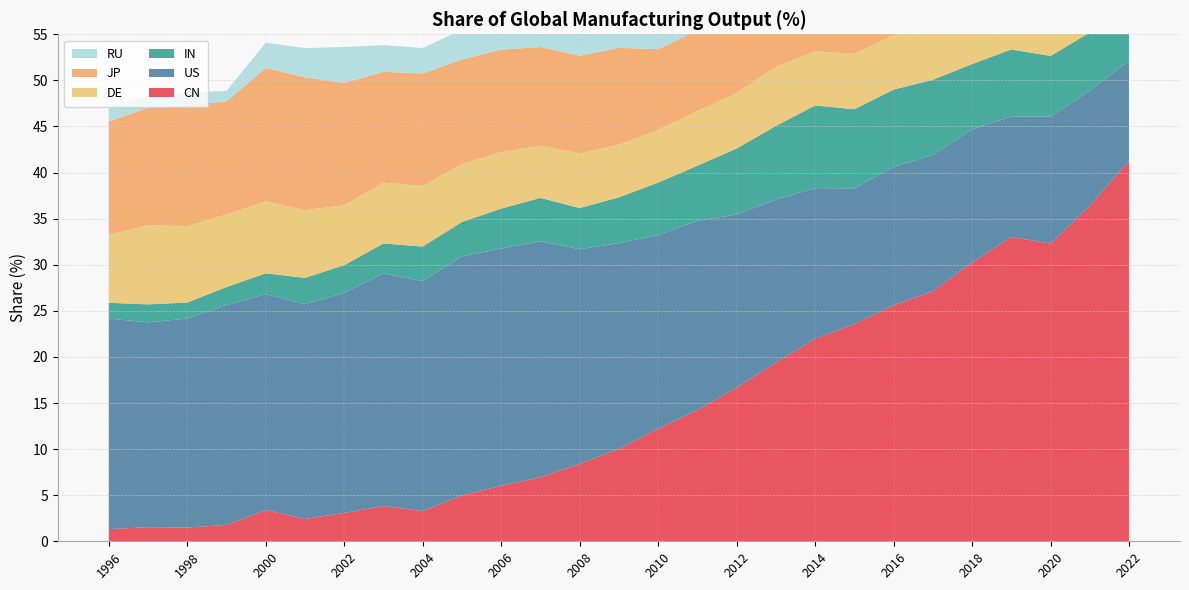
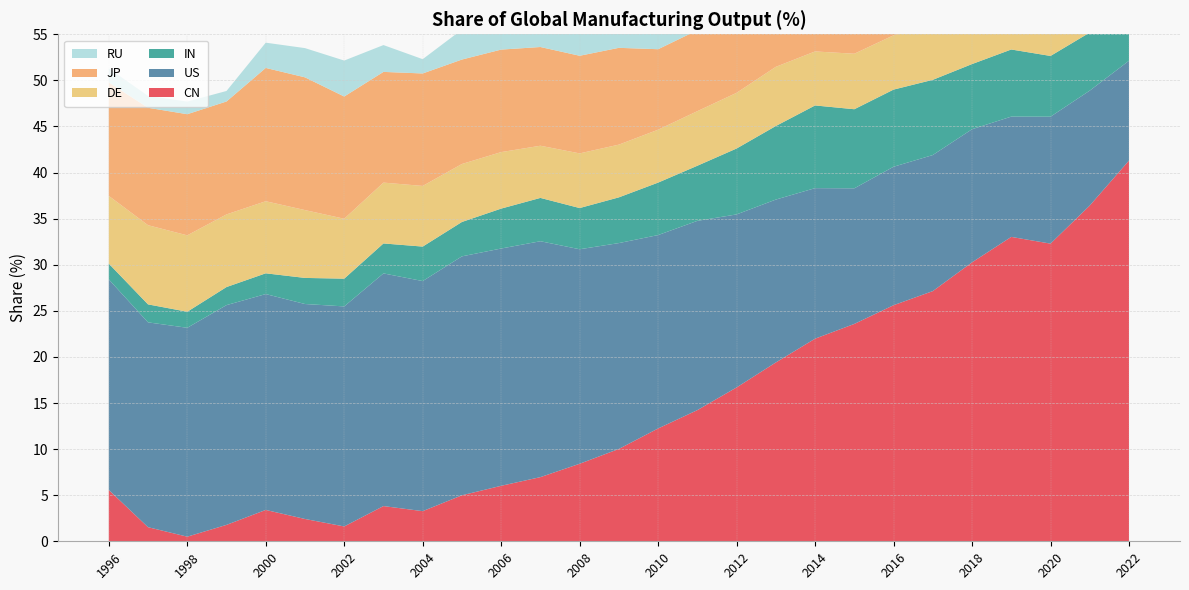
CN, 1996: 1 -> 6
CN, 1998: 2 -> 1
CN, 2002: 3 -> 2
RU, 2004: 3 -> 2
